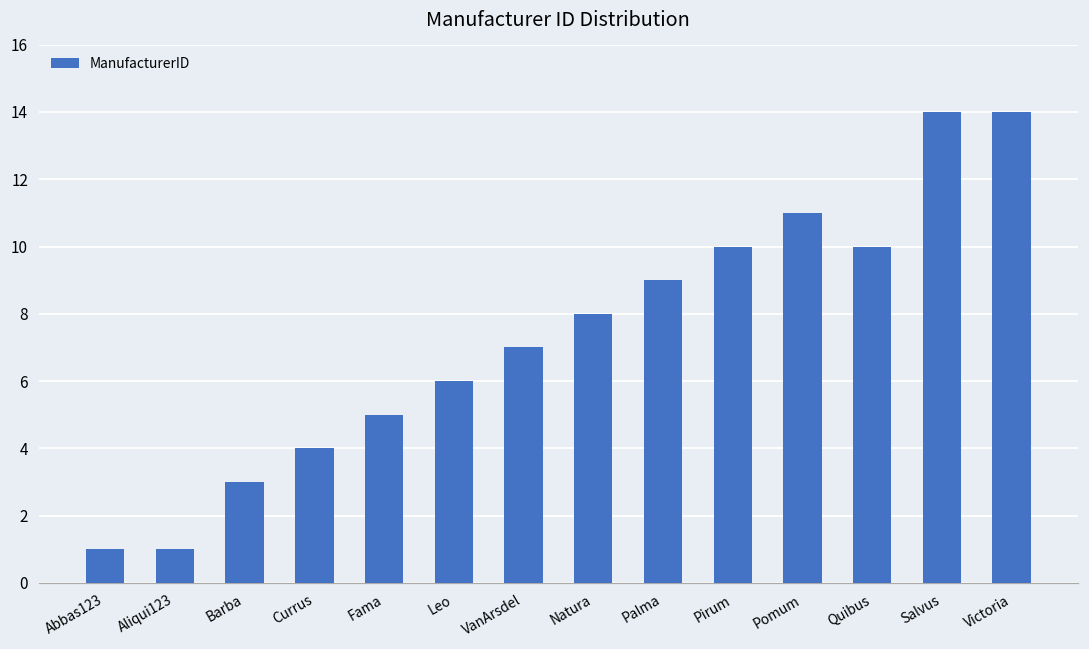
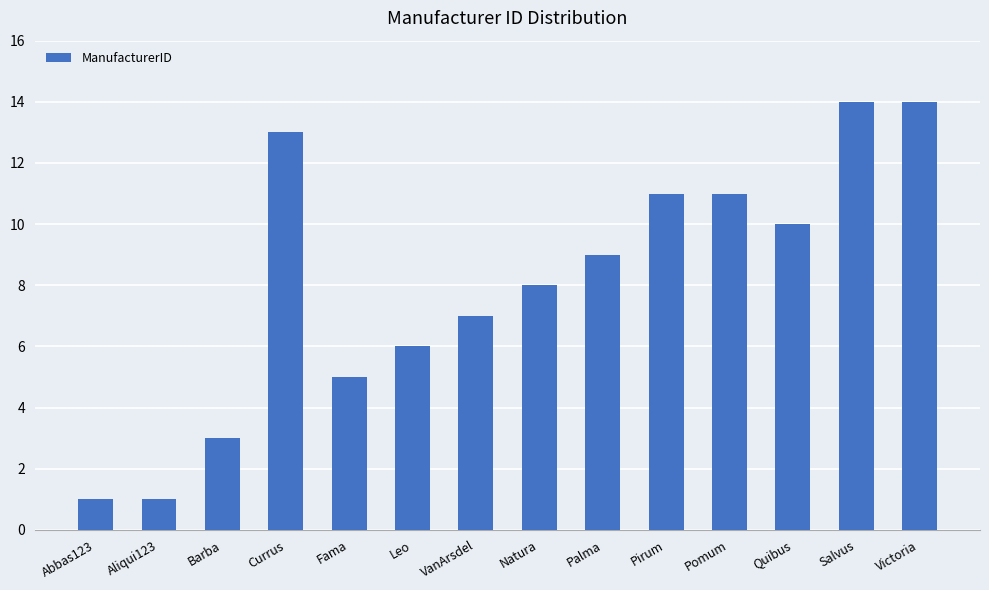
Currus: 4 -> 13
Pirum: 10 -> 11
